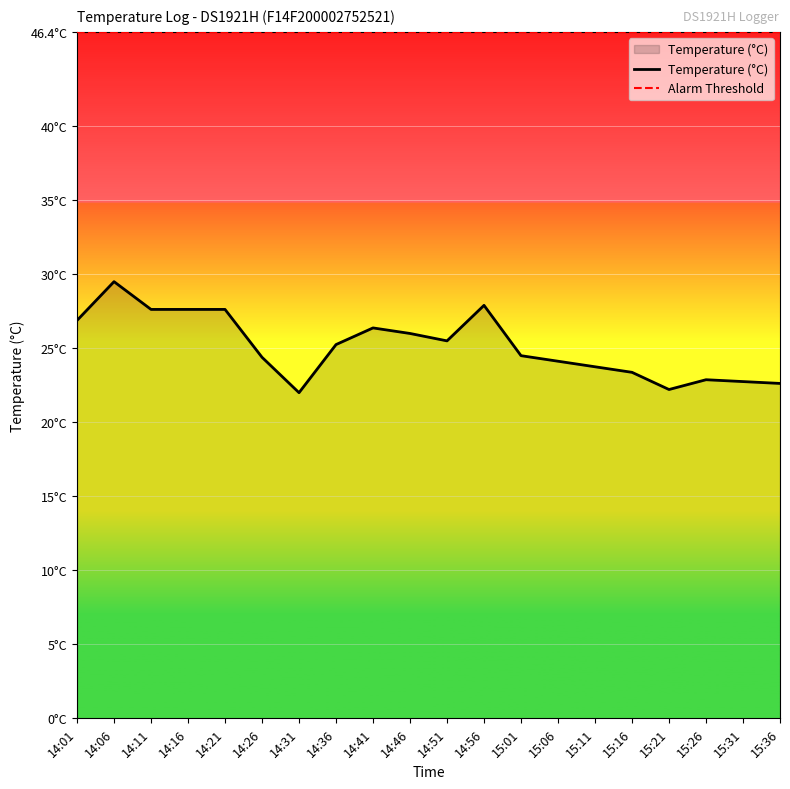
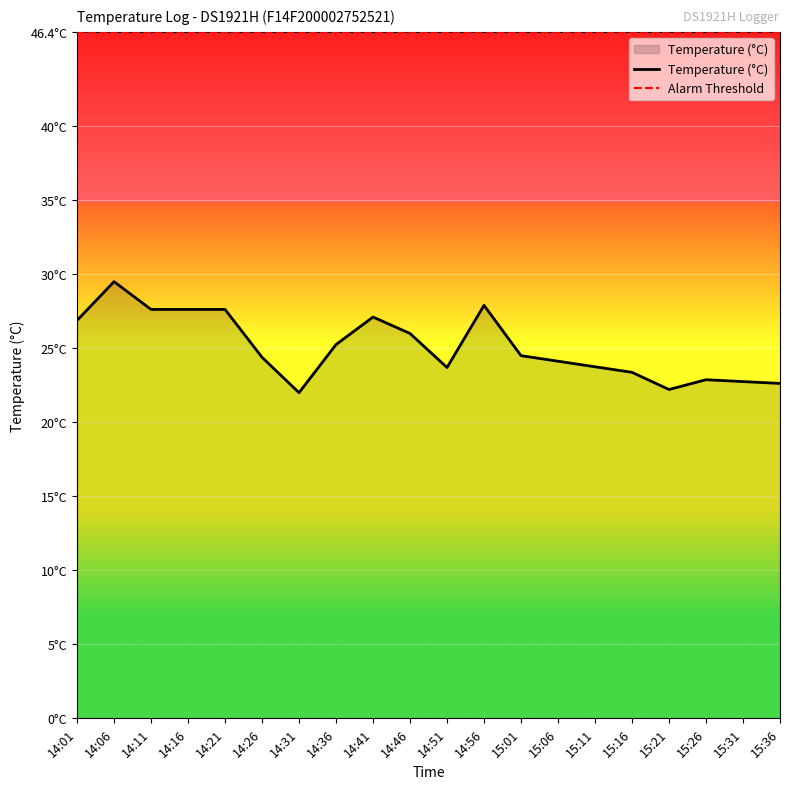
14:41: 26.4°C -> 27.1°C
14:51: 25.5°C -> 23.7°C
